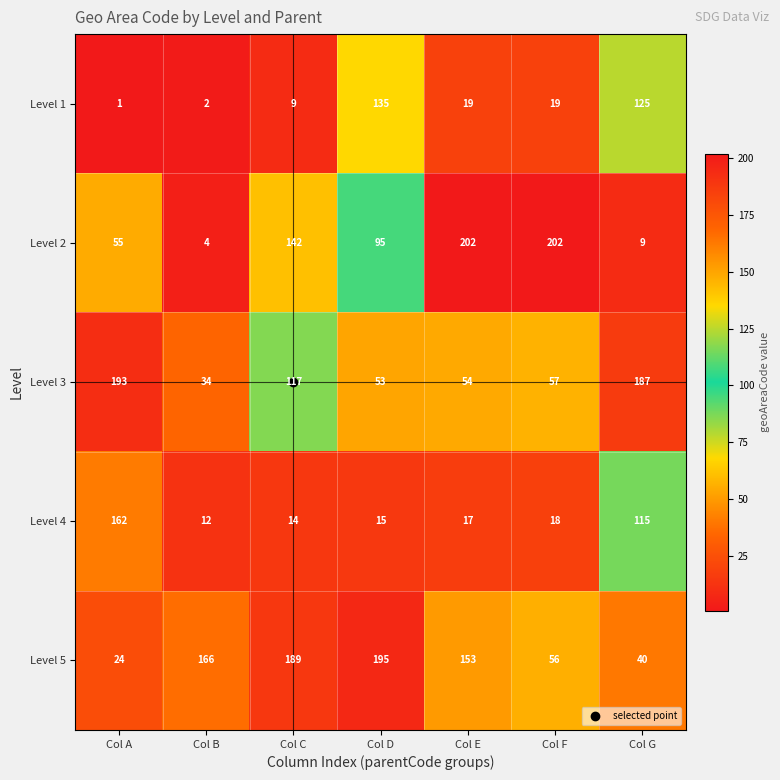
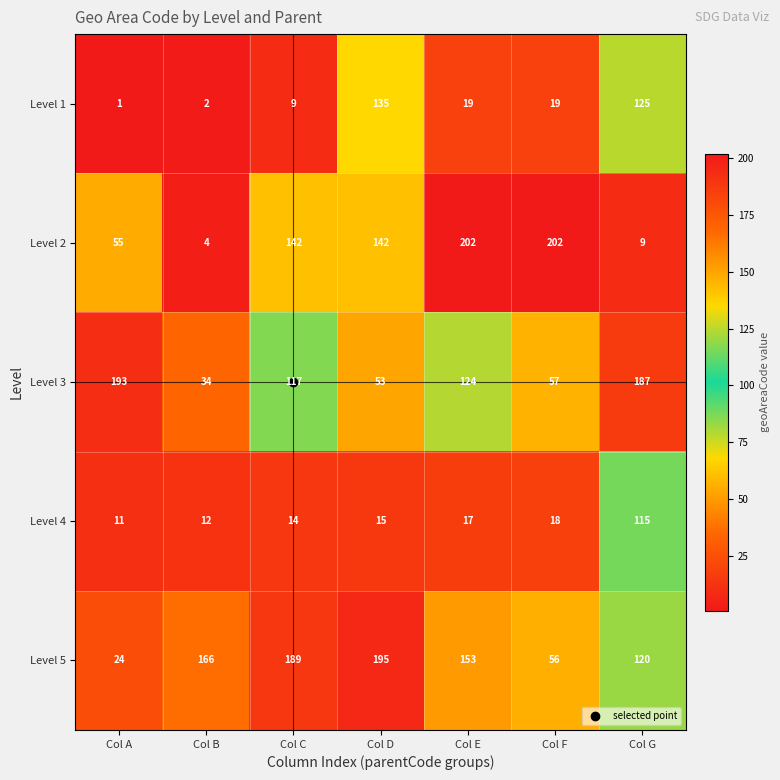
Level 2, Col D: 95 -> 142
Level 3, Col E: 54 -> 124
Level 4, Col A: 162 -> 11
Level 5, Col G: 40 -> 120
